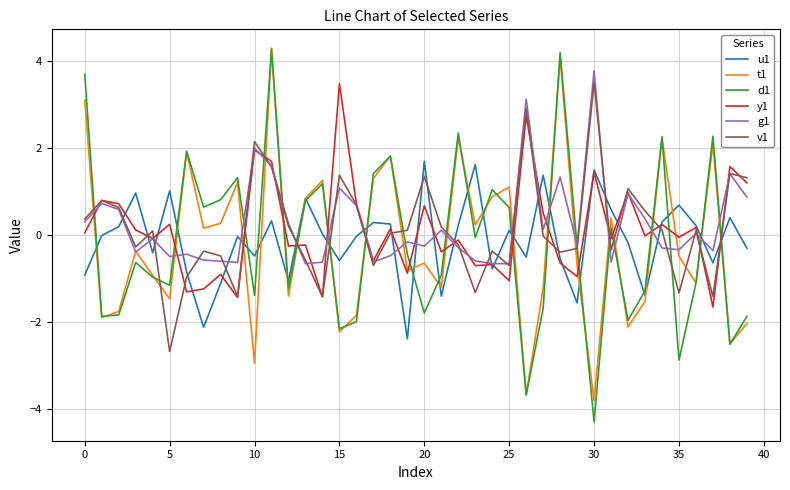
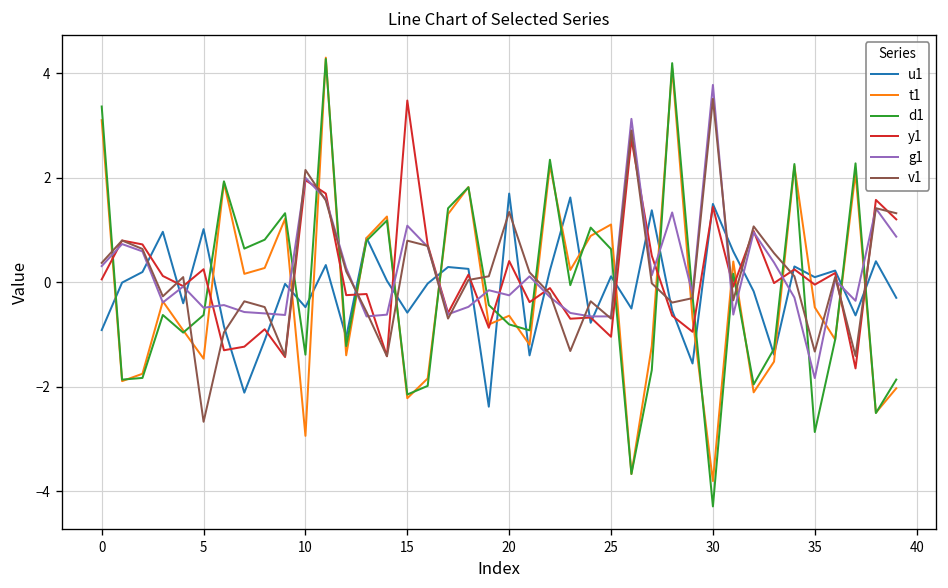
d1, 0: 3.7 -> 3.4
d1, 5: -1.1 -> -0.6
v1, 15: 1.4 -> 0.8
d1, 20: -1.8 -> -0.8
y1, 20: 0.7 -> 0.4
u1, 35: 0.7 -> 0.1
g1, 35: -0.3 -> -1.8
